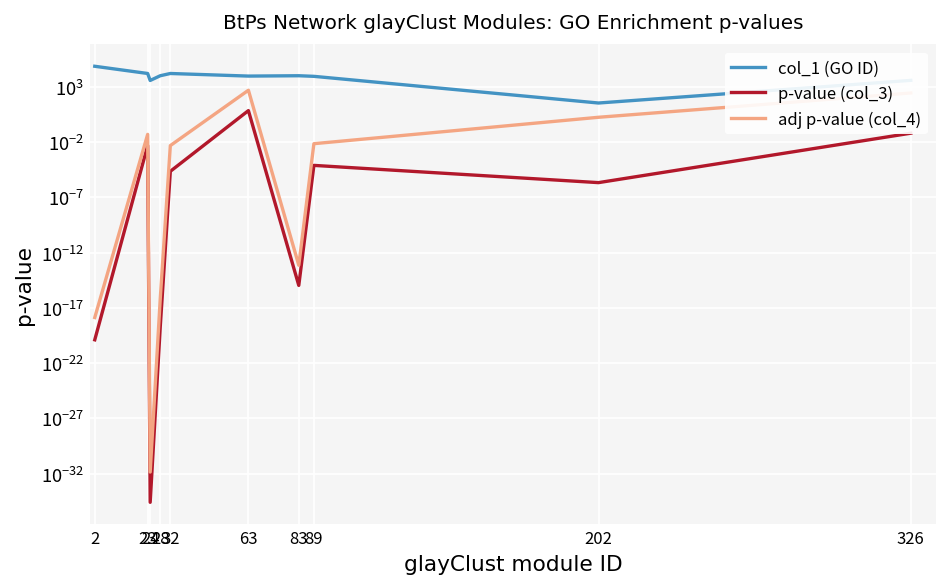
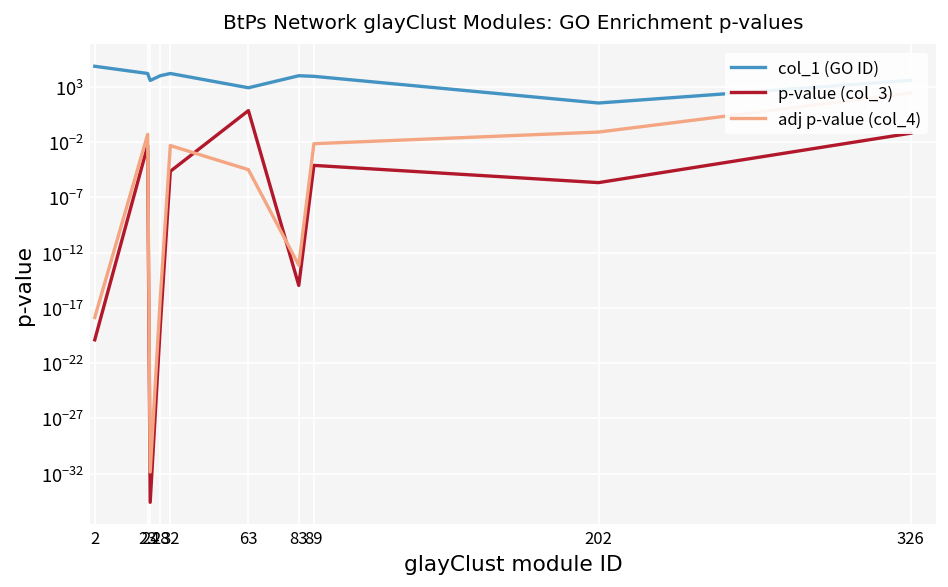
col_1 (GO ID), 63: 10000 -> 1000
adj p-value (col_4), 63: 500 -> 0.0
adj p-value (col_4), 202: 2 -> 0.1
